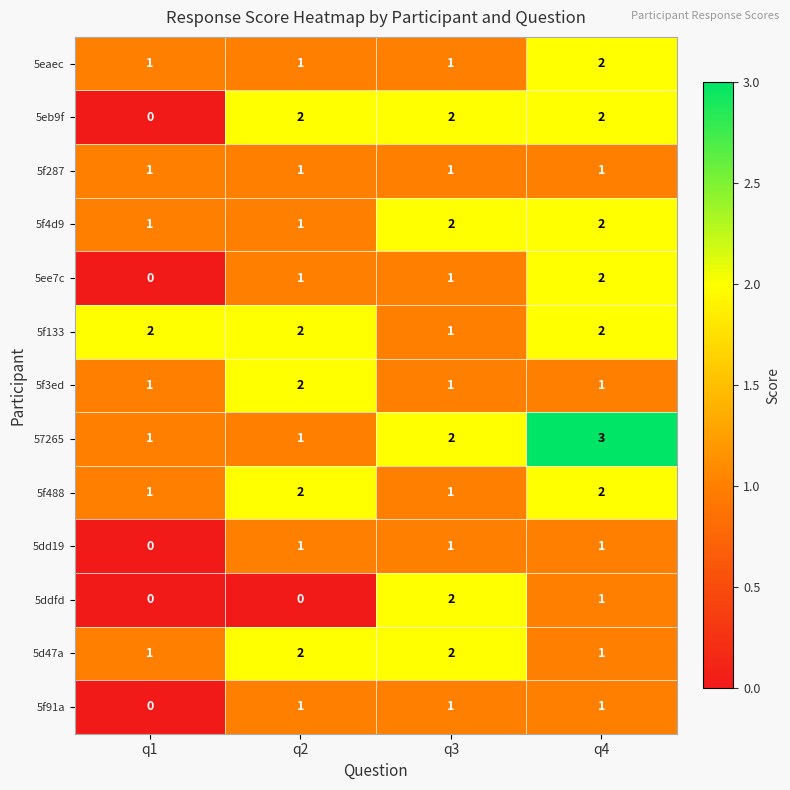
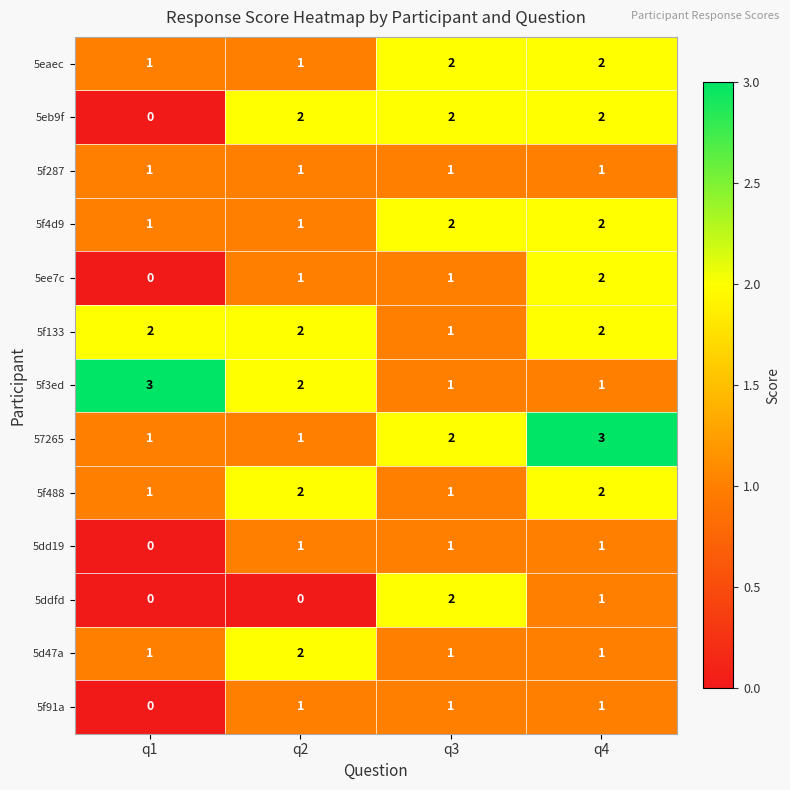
5eaec, q3: 1 -> 2
5f3ed, q1: 1 -> 3
5d47a, q3: 2 -> 1
